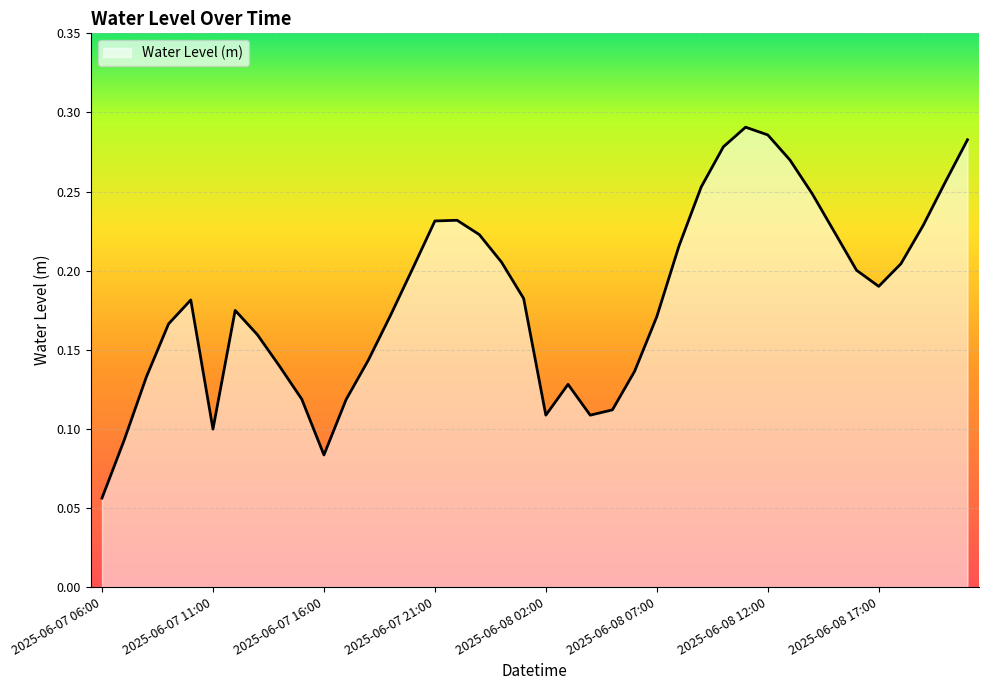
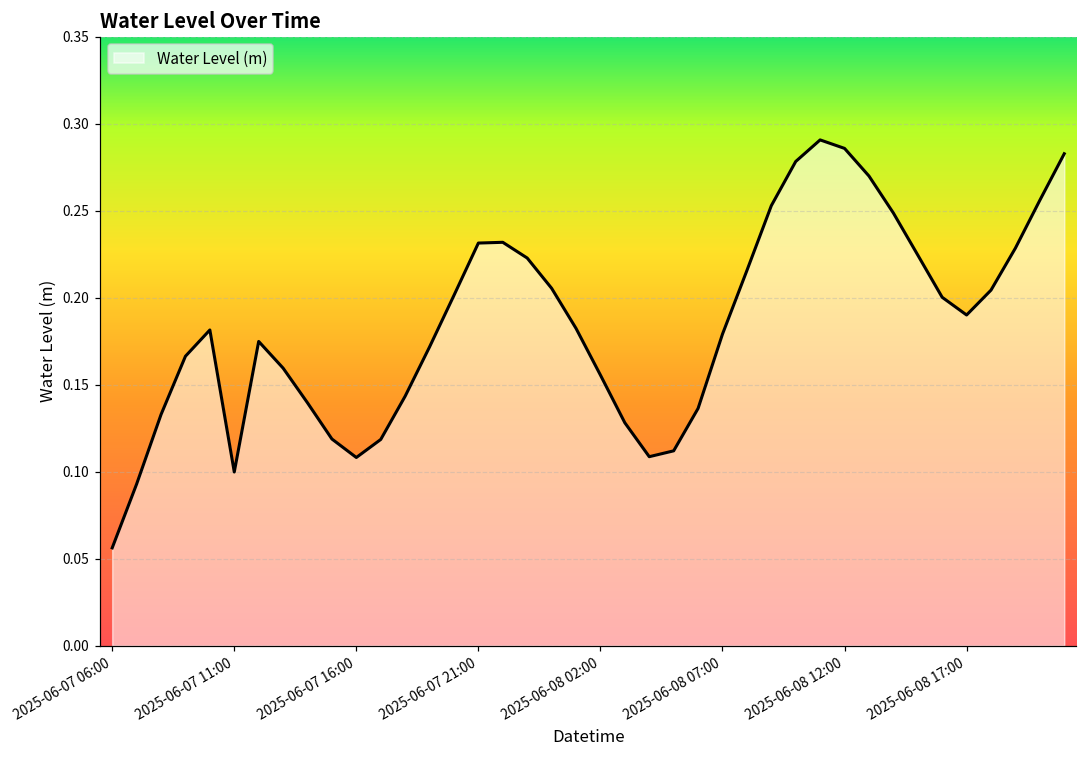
2025-06-07 16:00: 0.083 -> 0.108
2025-06-08 02:00: 0.109 -> 0.156
2025-06-08 07:00: 0.171 -> 0.179
